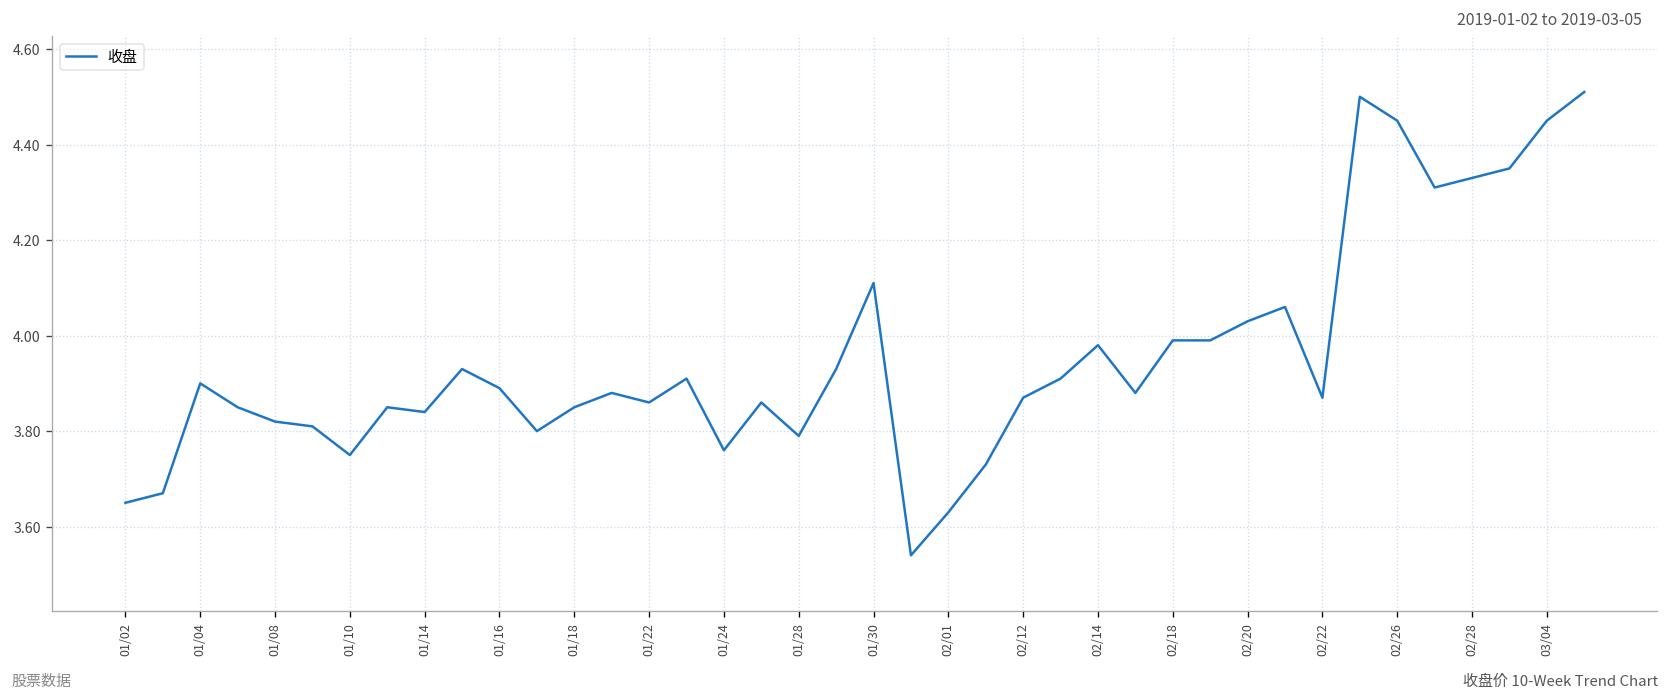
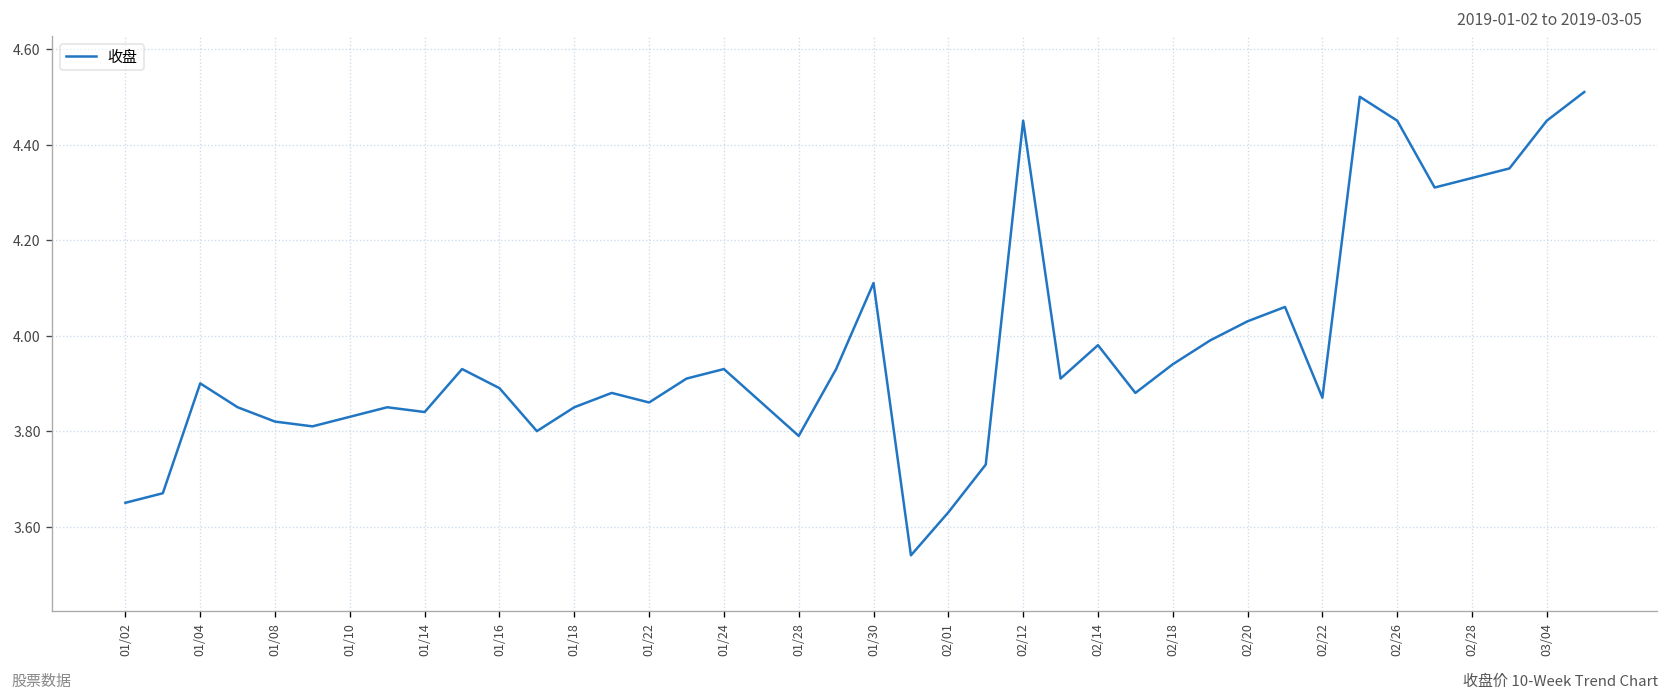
01/10: 3.75 -> 3.83
01/24: 3.76 -> 3.93
02/12: 3.87 -> 4.45
02/18: 3.99 -> 3.94
